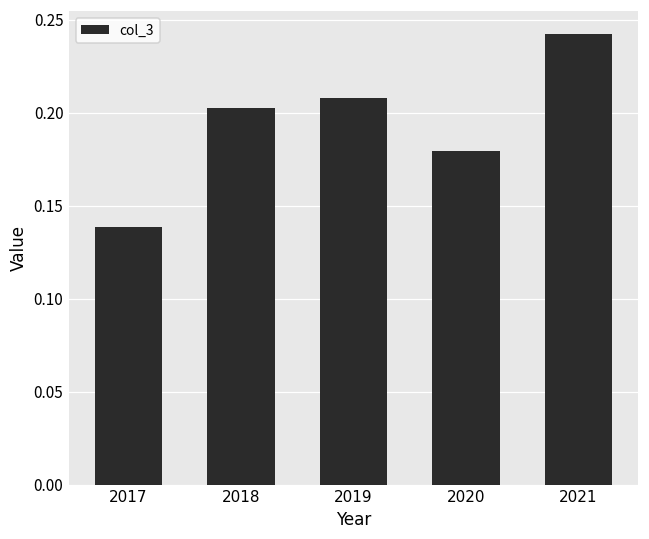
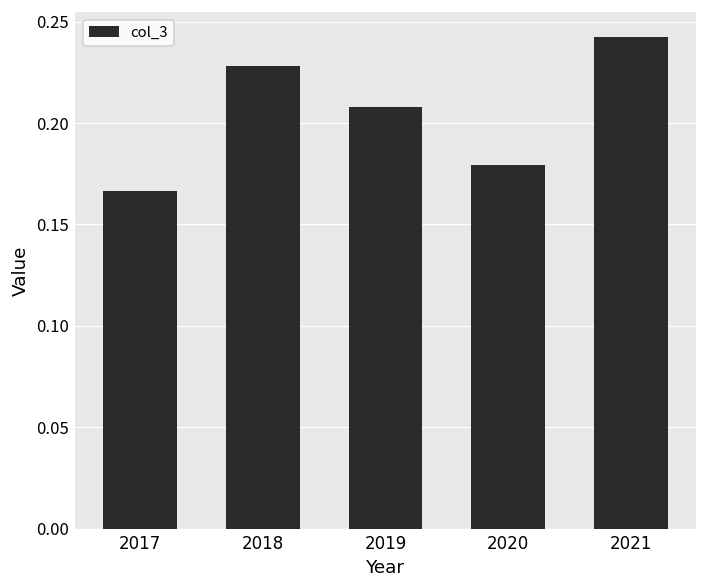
2017: 0.139 -> 0.167
2018: 0.203 -> 0.228
